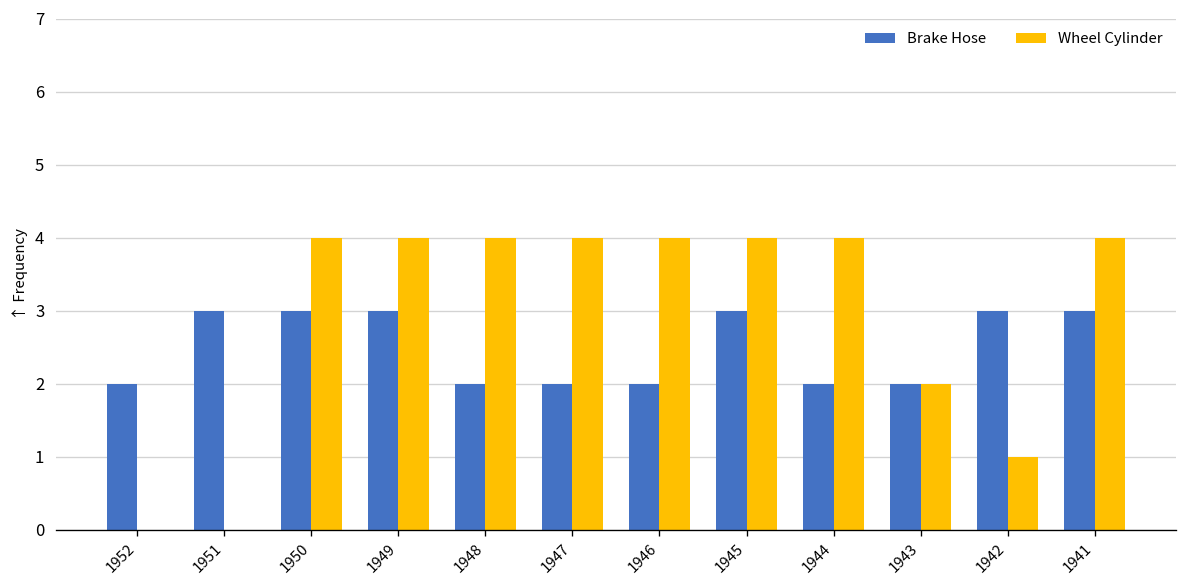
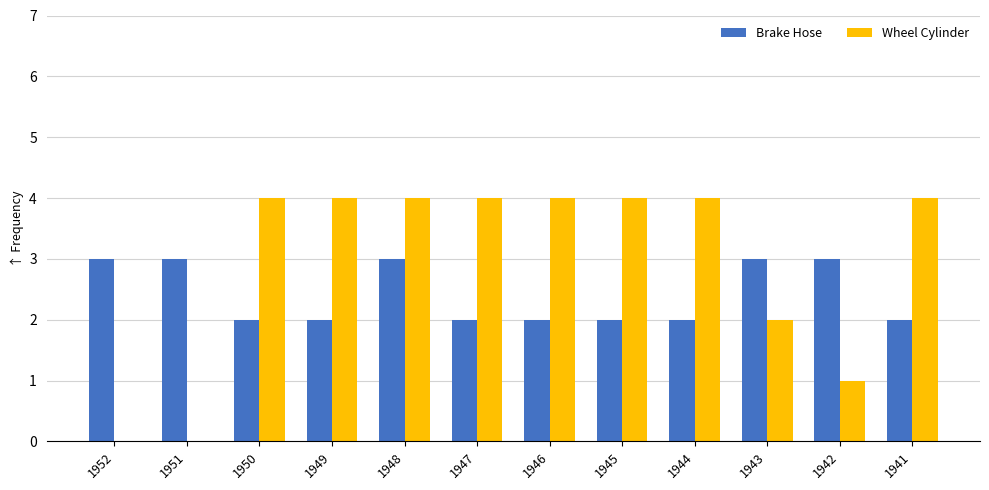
Brake Hose, 1952: 2 -> 3
Brake Hose, 1950: 3 -> 2
Brake Hose, 1949: 3 -> 2
Brake Hose, 1948: 2 -> 3
Brake Hose, 1945: 3 -> 2
Brake Hose, 1943: 2 -> 3
Brake Hose, 1941: 3 -> 2
